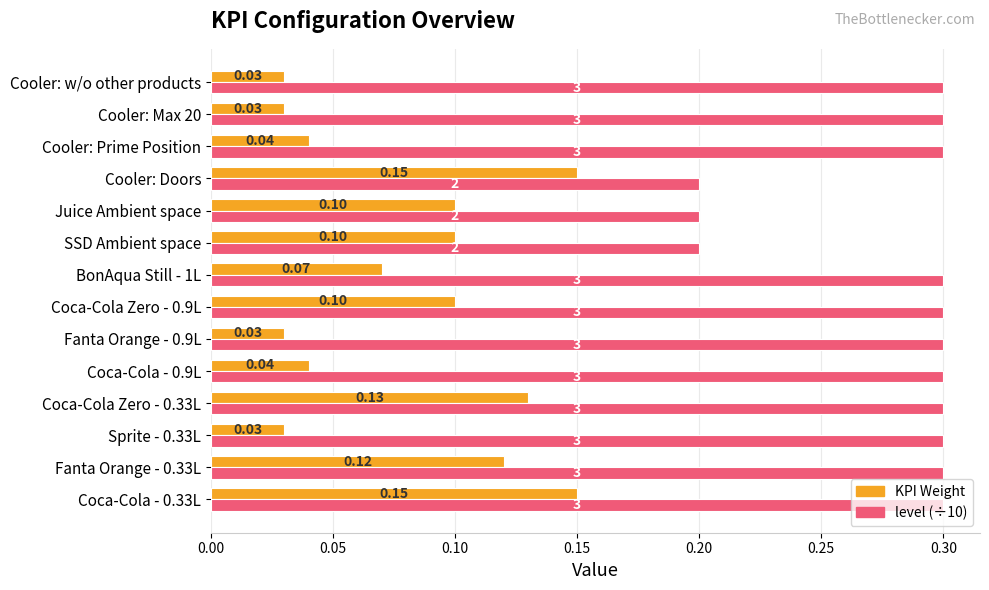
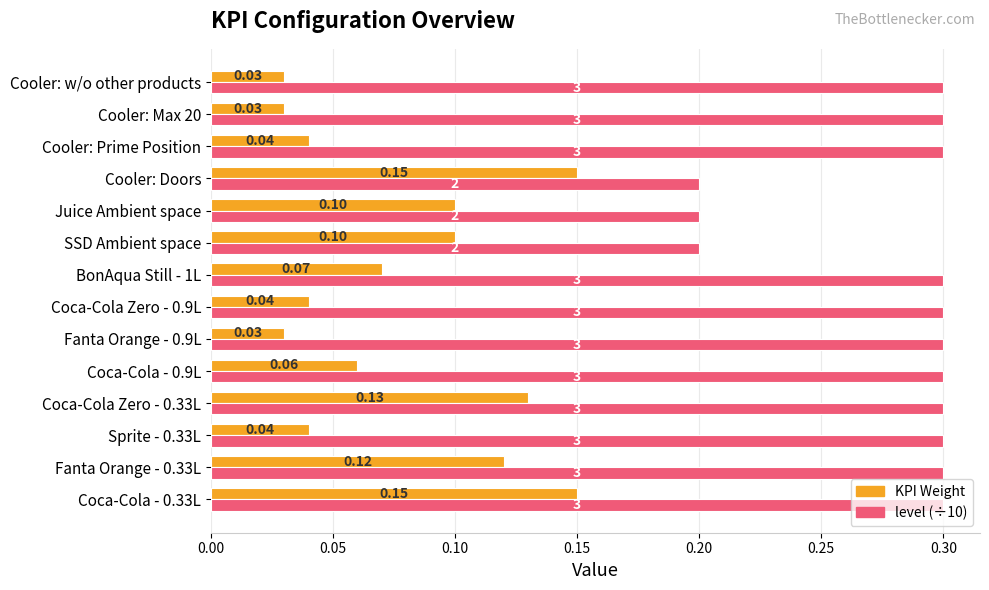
KPI Weight, Coca-Cola Zero - 0.9L: 0.10 -> 0.04
KPI Weight, Coca-Cola - 0.9L: 0.04 -> 0.06
KPI Weight, Sprite - 0.33L: 0.03 -> 0.04
